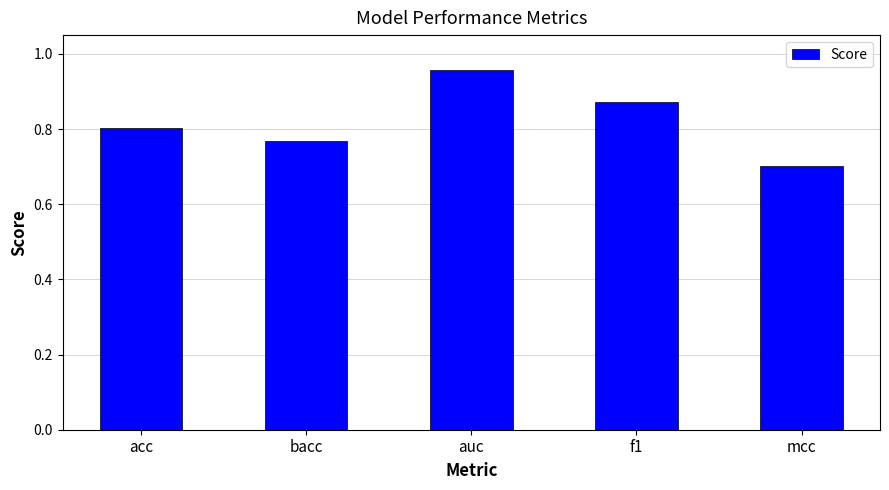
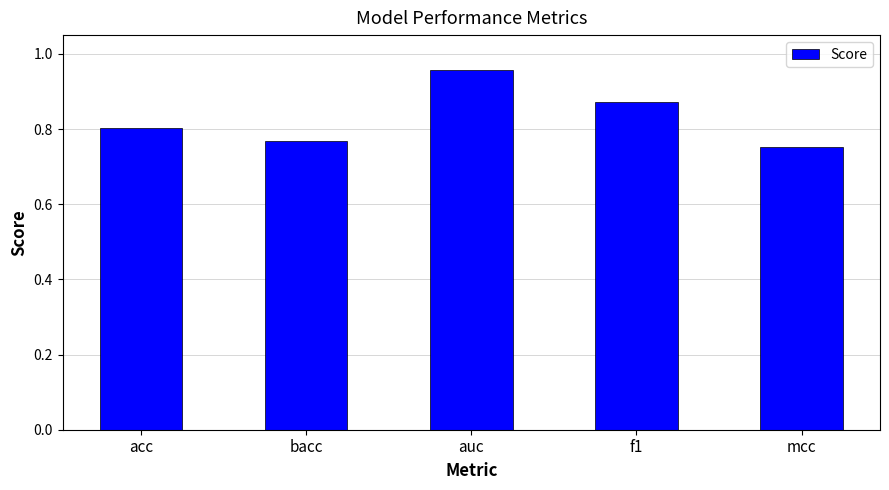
mcc: 0.70 -> 0.75
